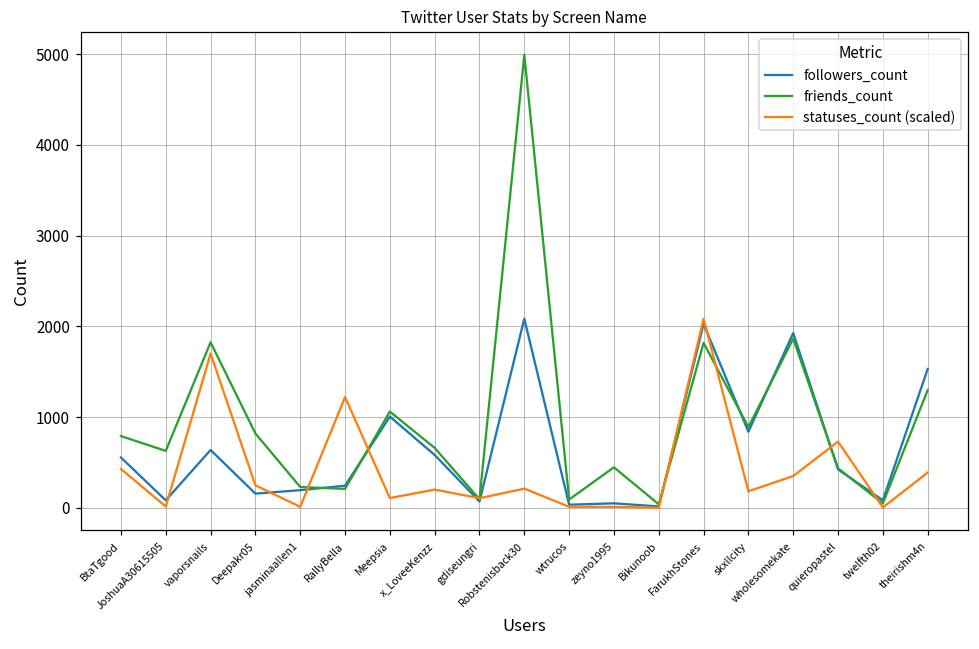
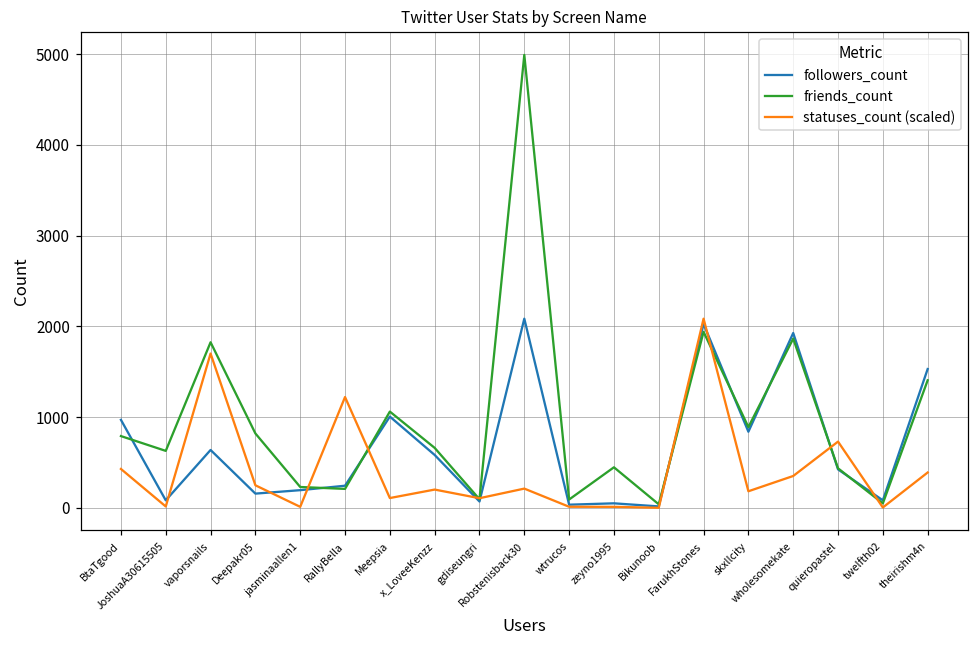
followers_count, BtaTgood: 600 -> 1000
friends_count, FarukhStones: 1800 -> 1900
friends_count, theirishm4n: 1300 -> 1400
